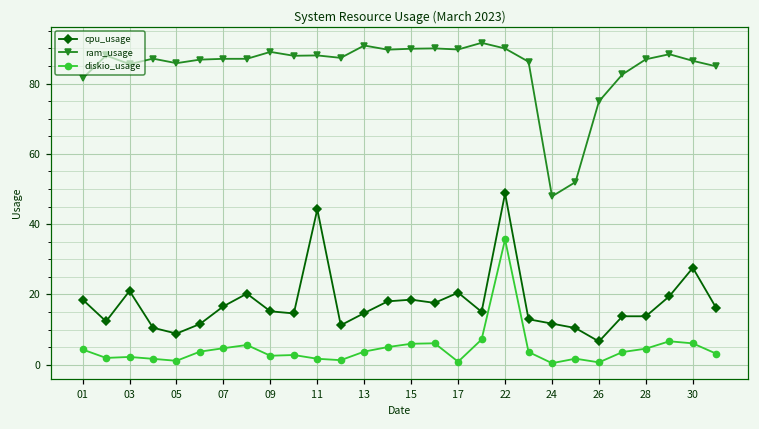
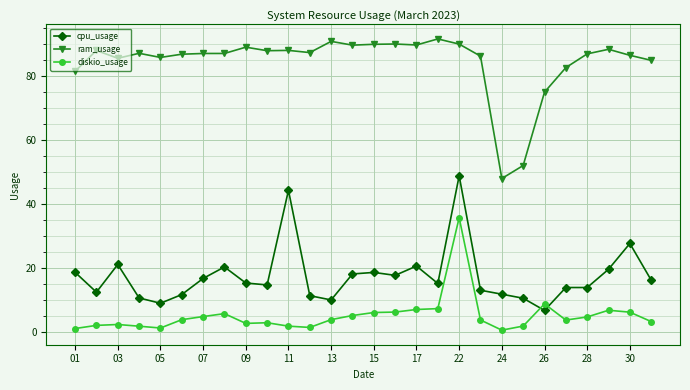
diskio_usage, 01: 4 -> 1
cpu_usage, 13: 15 -> 10
diskio_usage, 17: 1 -> 7
diskio_usage, 26: 1 -> 9
